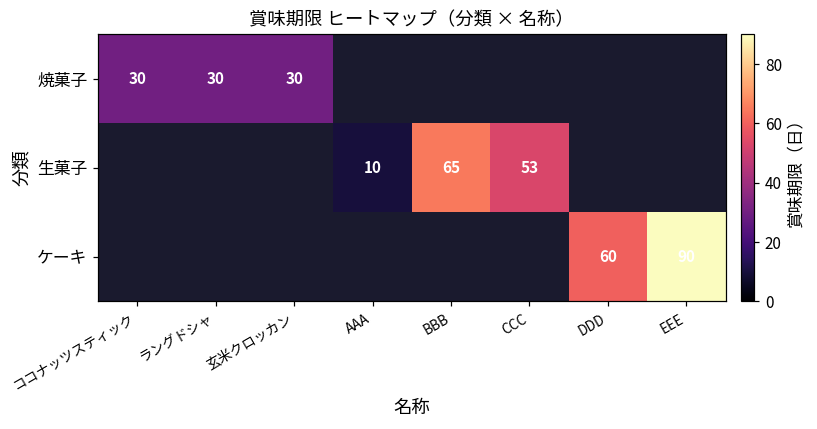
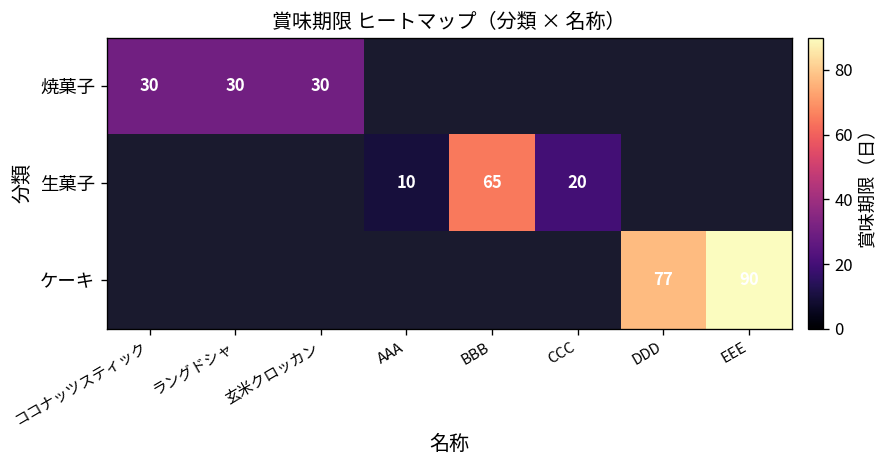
生菓子, CCC: 53 -> 20
ケーキ, DDD: 60 -> 77
